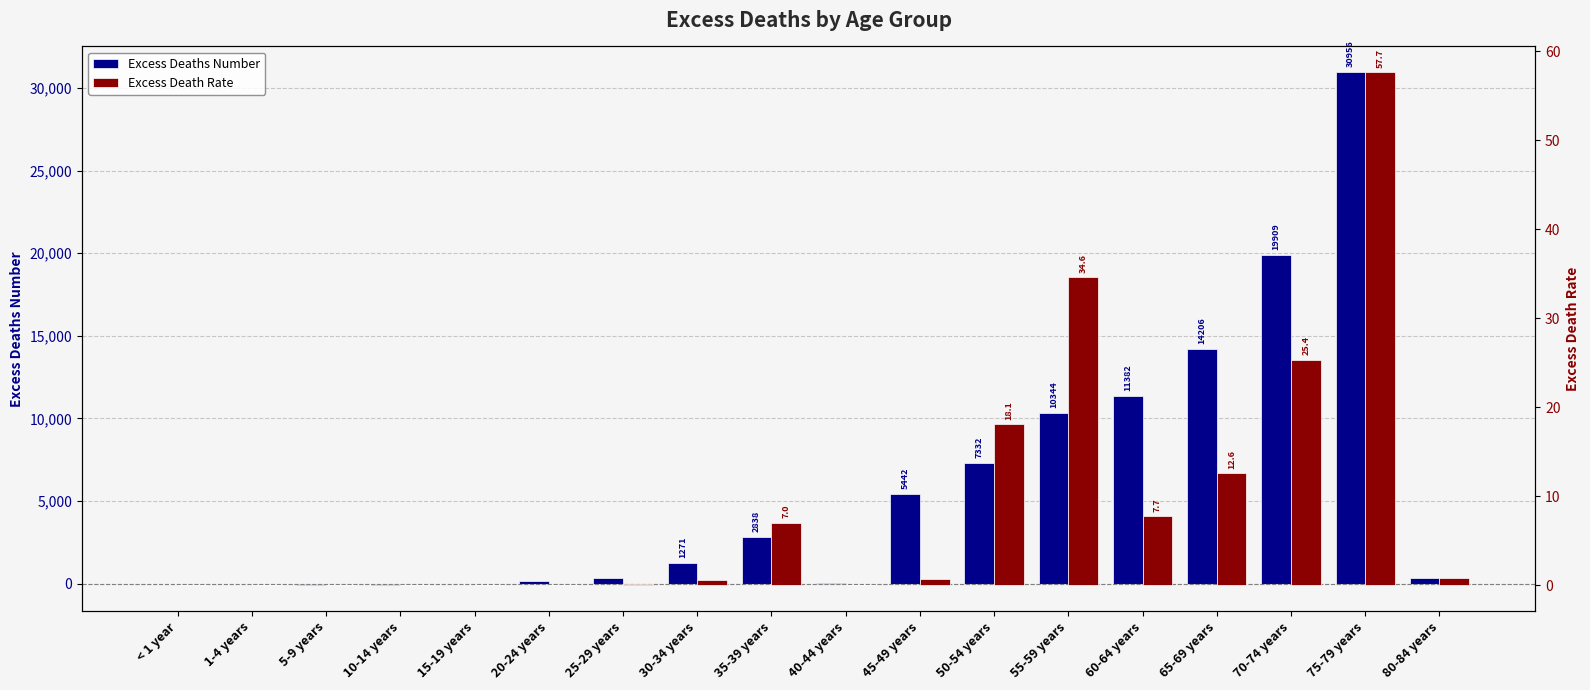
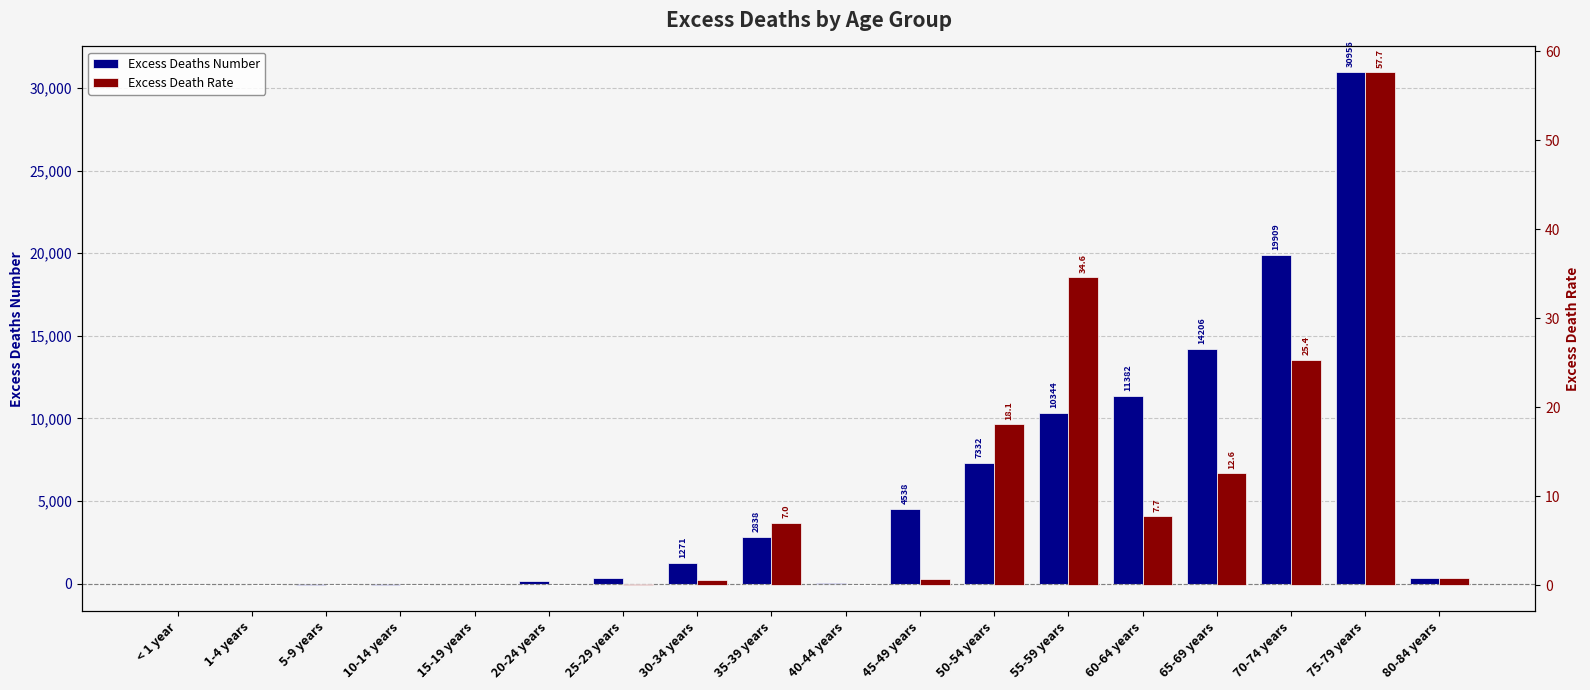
Excess Deaths Number, 45-49 years: 5442 -> 4538
